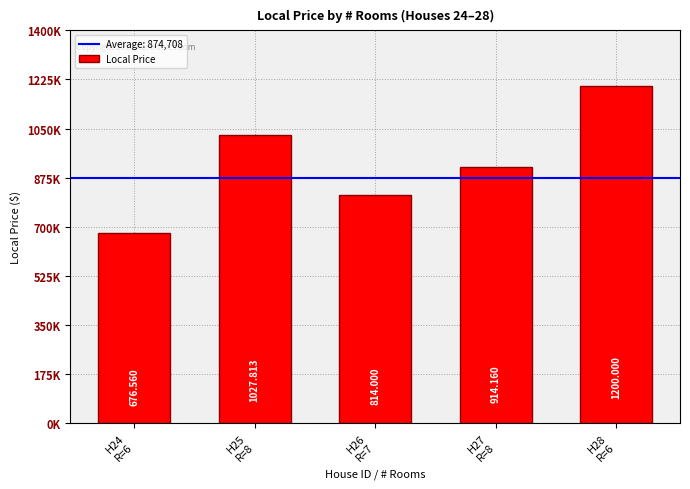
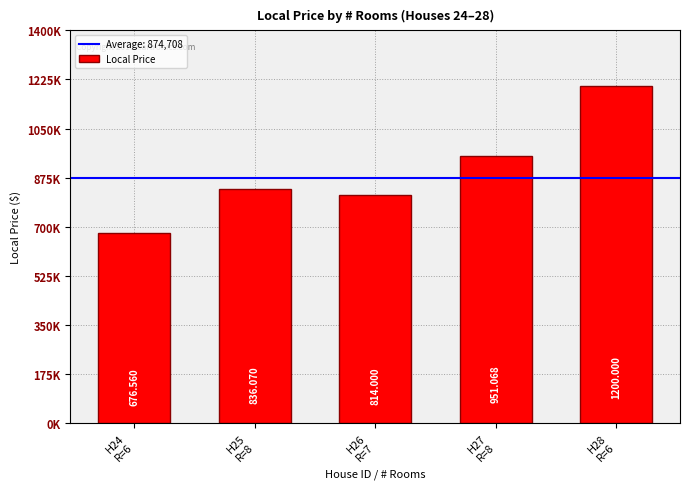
H25 R=8: 1027.813 -> 836.070
H27 R=8: 914.160 -> 951.068
